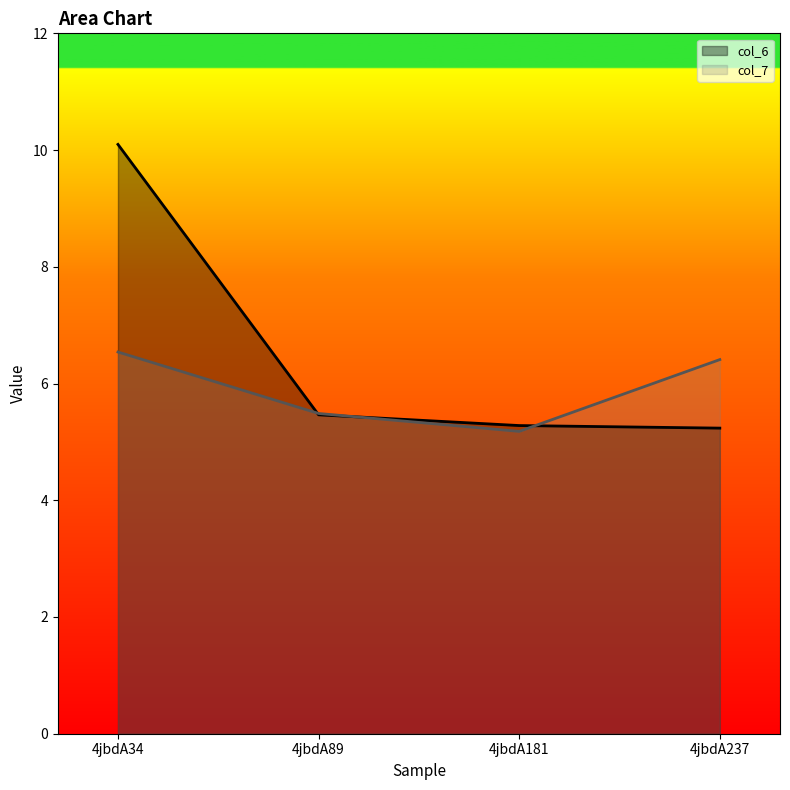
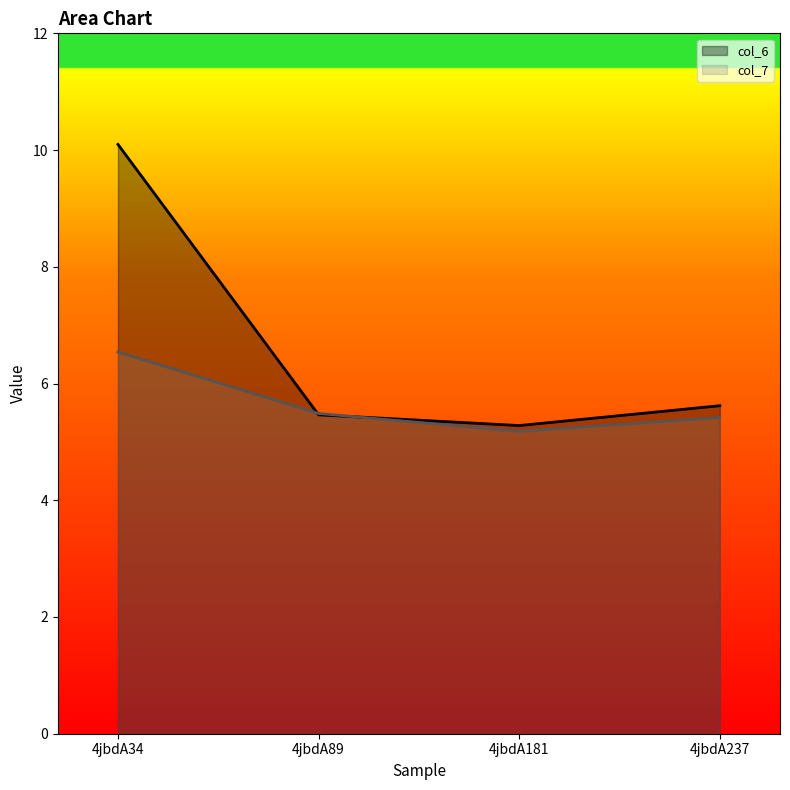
col_6, 4jbdA237: 5.2 -> 5.6
col_7, 4jbdA237: 6.4 -> 5.4
